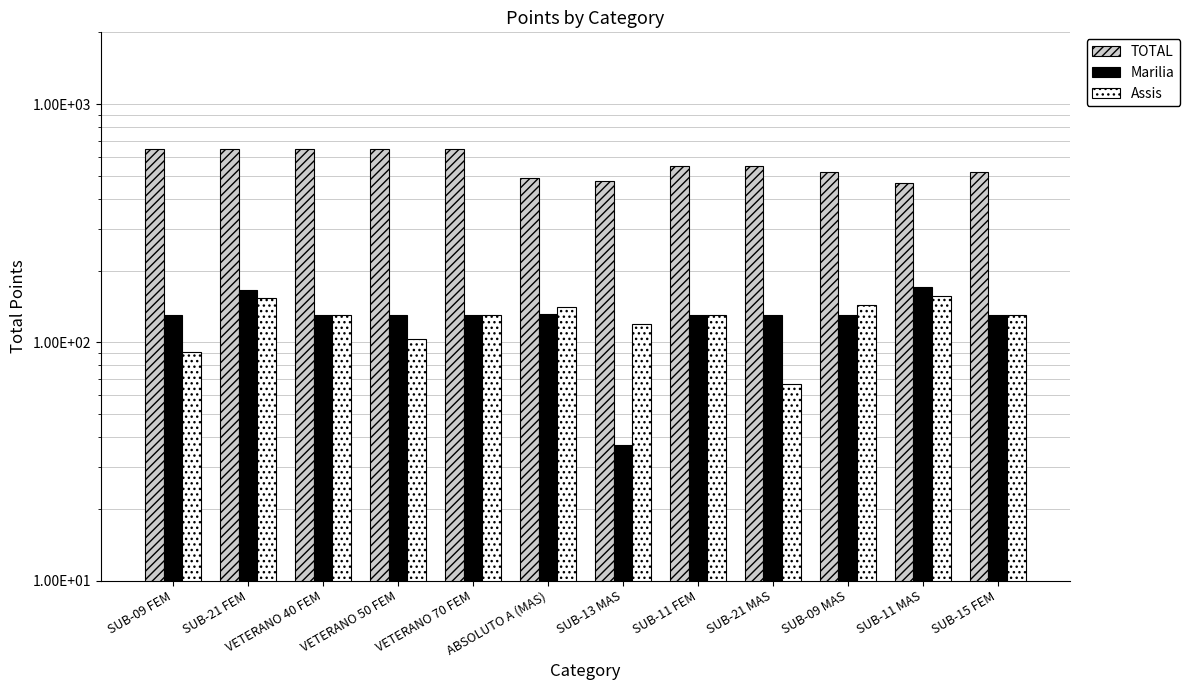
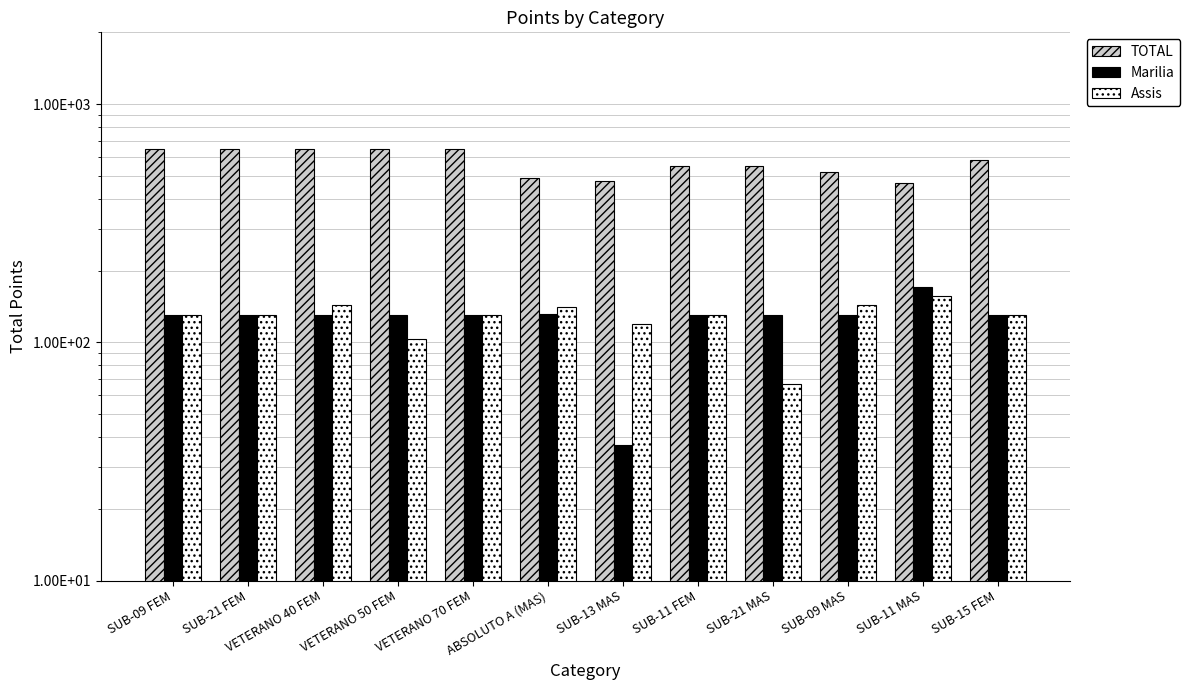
Assis, SUB-09 FEM: 91 -> 130
Marilia, SUB-21 FEM: 170 -> 130
Assis, SUB-21 FEM: 150 -> 130
Assis, VETERANO 40 FEM: 130 -> 140
TOTAL, SUB-15 FEM: 520 -> 580
